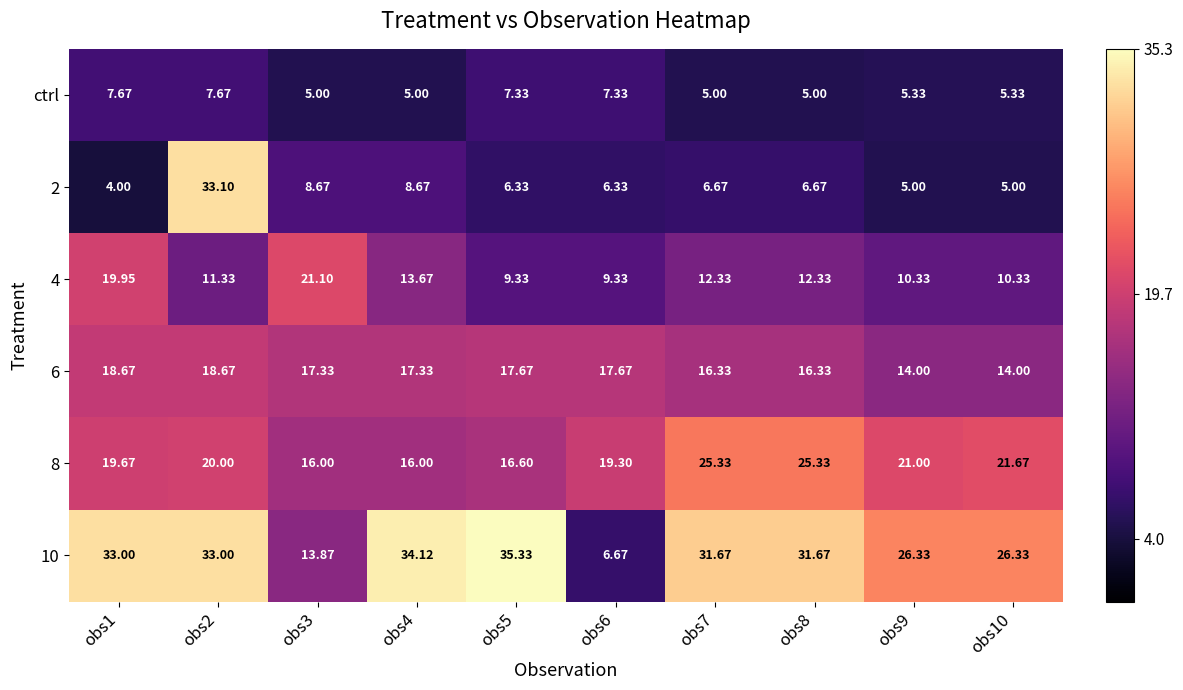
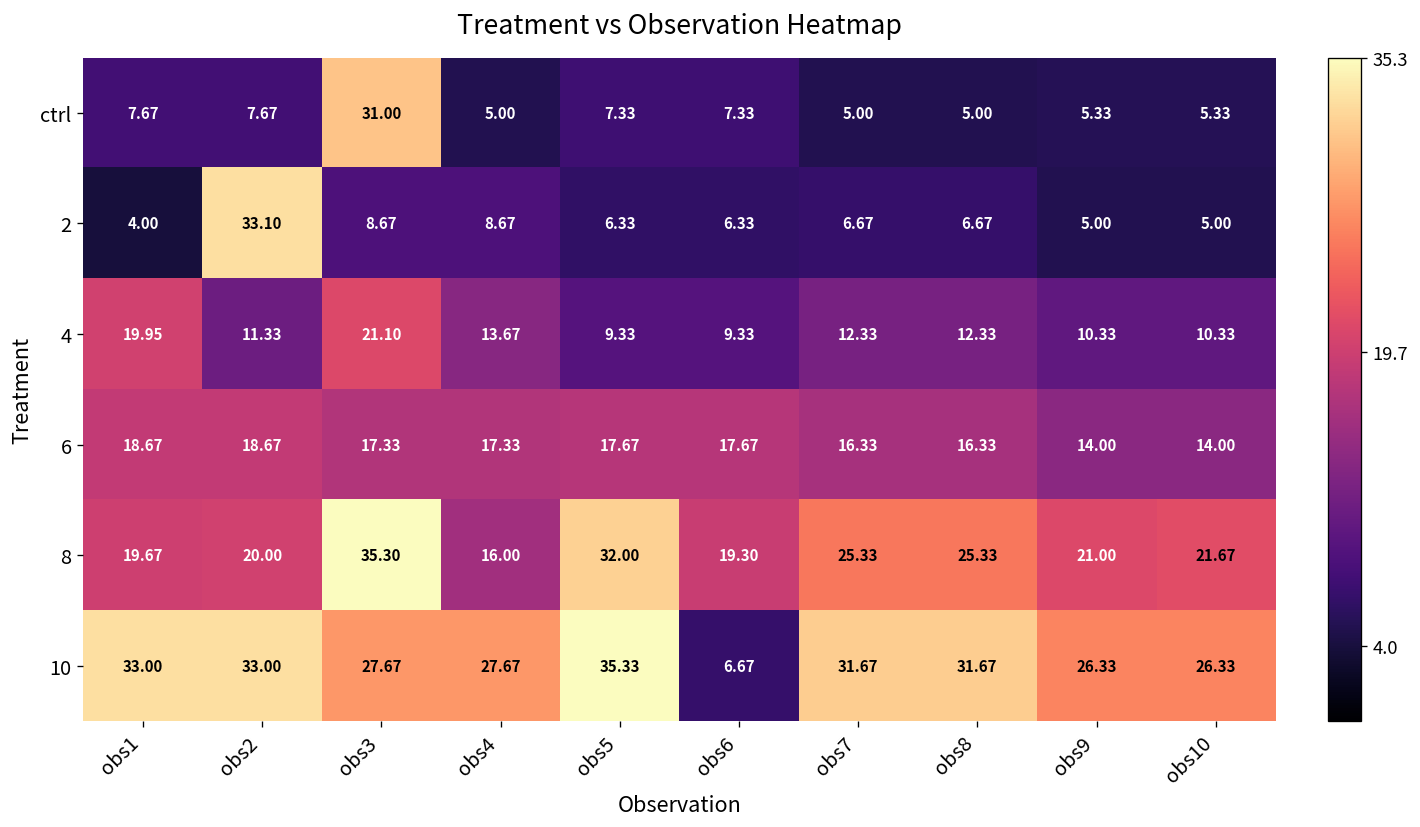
ctrl, obs3: 5.00 -> 31.00
8, obs3: 16.00 -> 35.30
8, obs5: 16.60 -> 32.00
10, obs3: 13.87 -> 27.67
10, obs4: 34.12 -> 27.67
